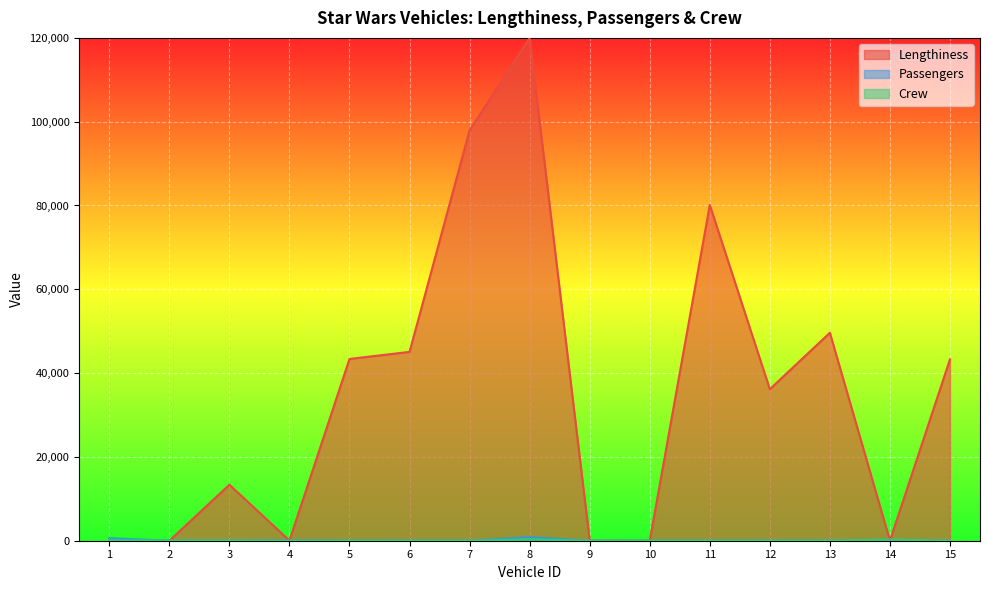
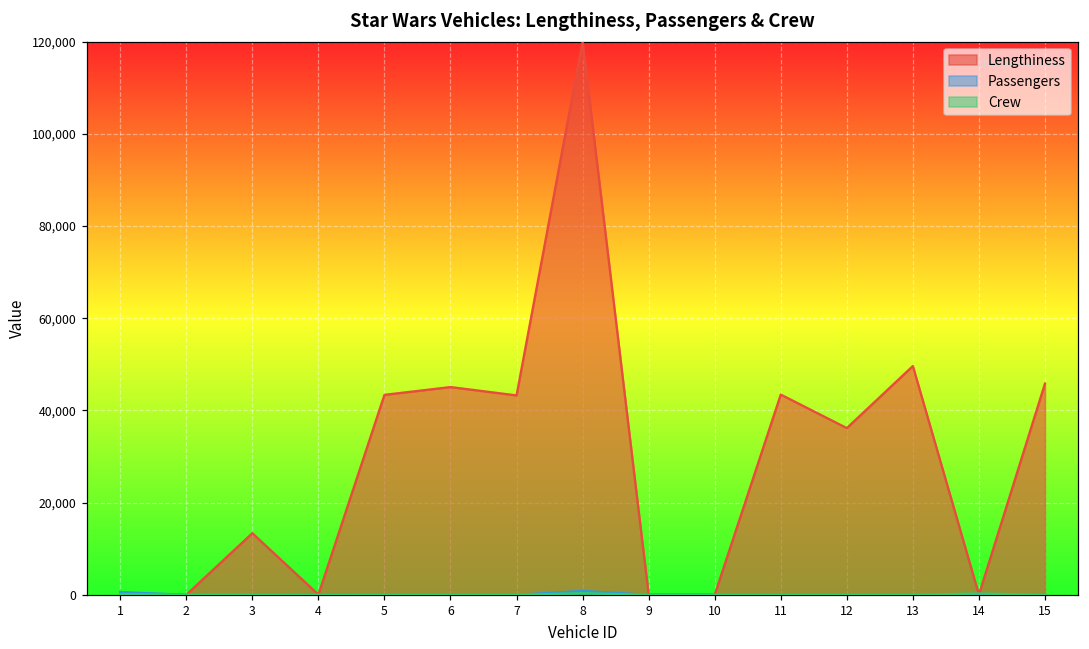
Lengthiness, 7: 98,000 -> 43,000
Lengthiness, 11: 80,000 -> 43,000
Lengthiness, 15: 43,000 -> 46,000
